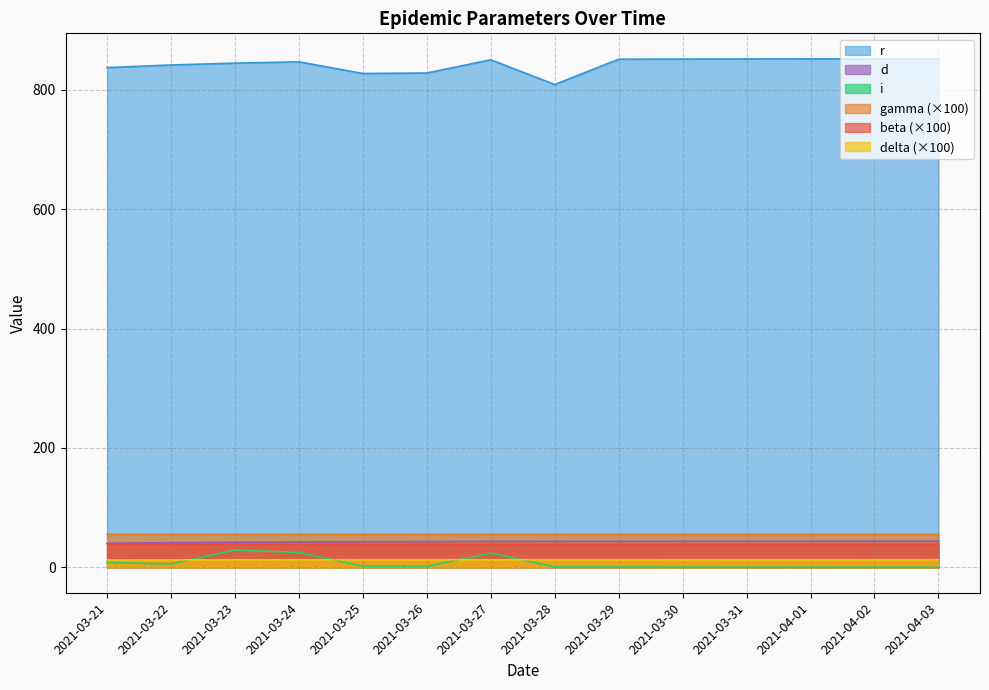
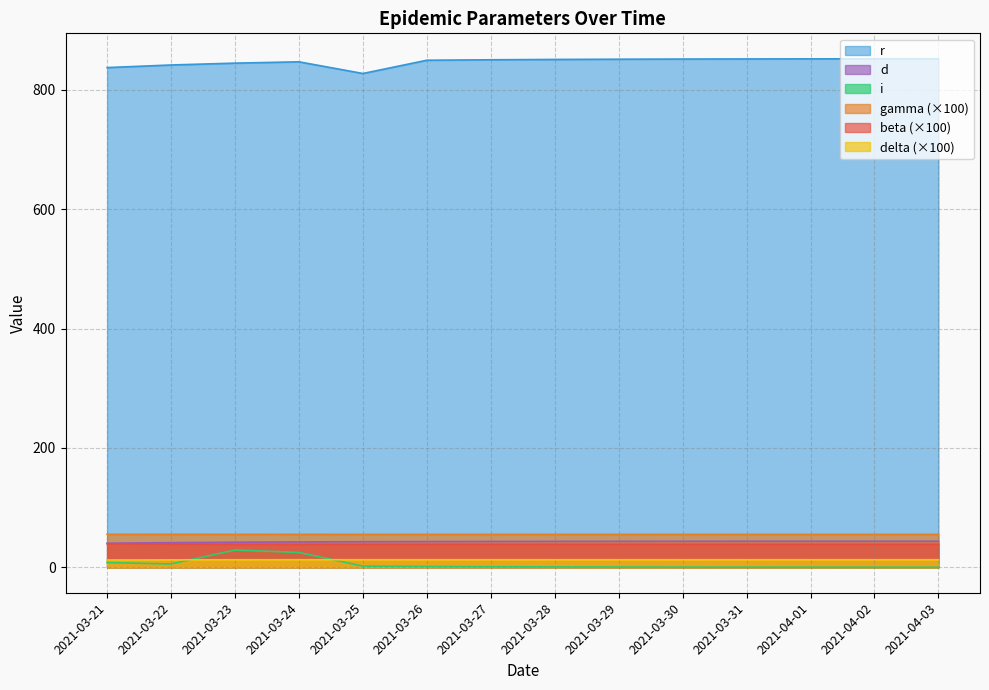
r, 2021-03-26: 830 -> 850
i, 2021-03-27: 20 -> 0
r, 2021-03-28: 810 -> 850
